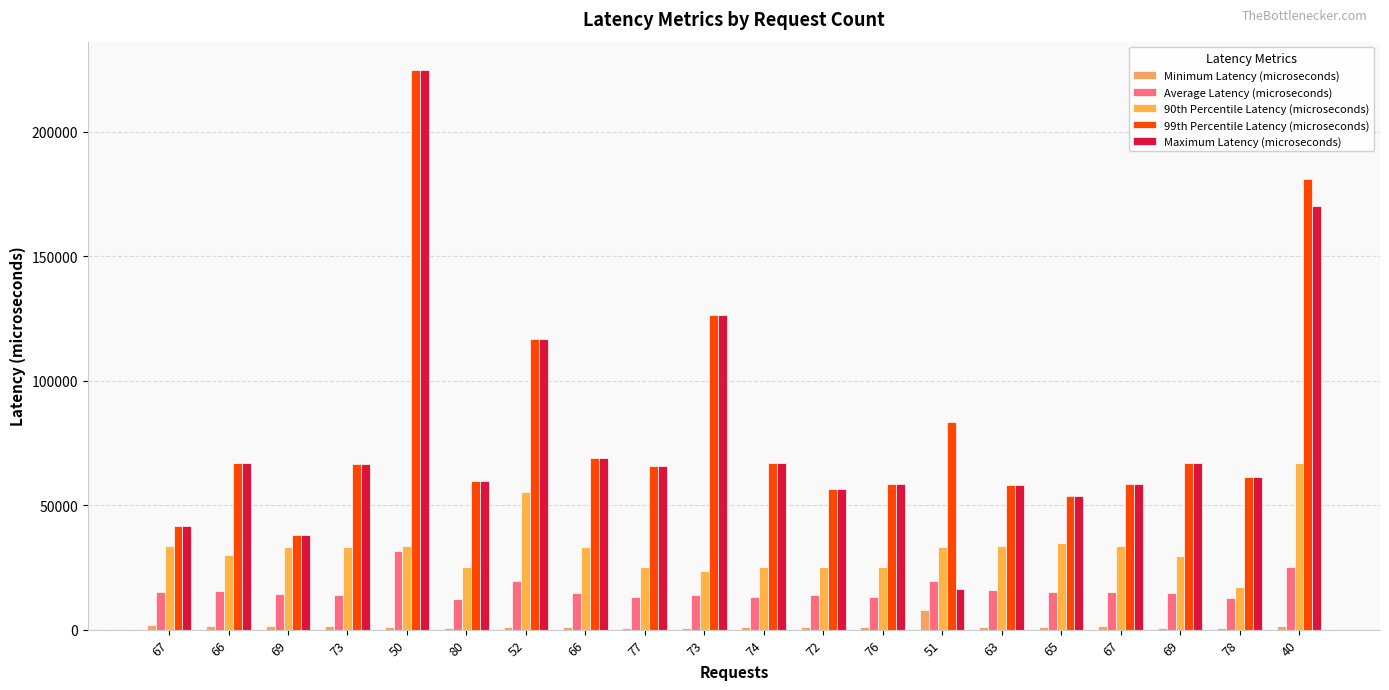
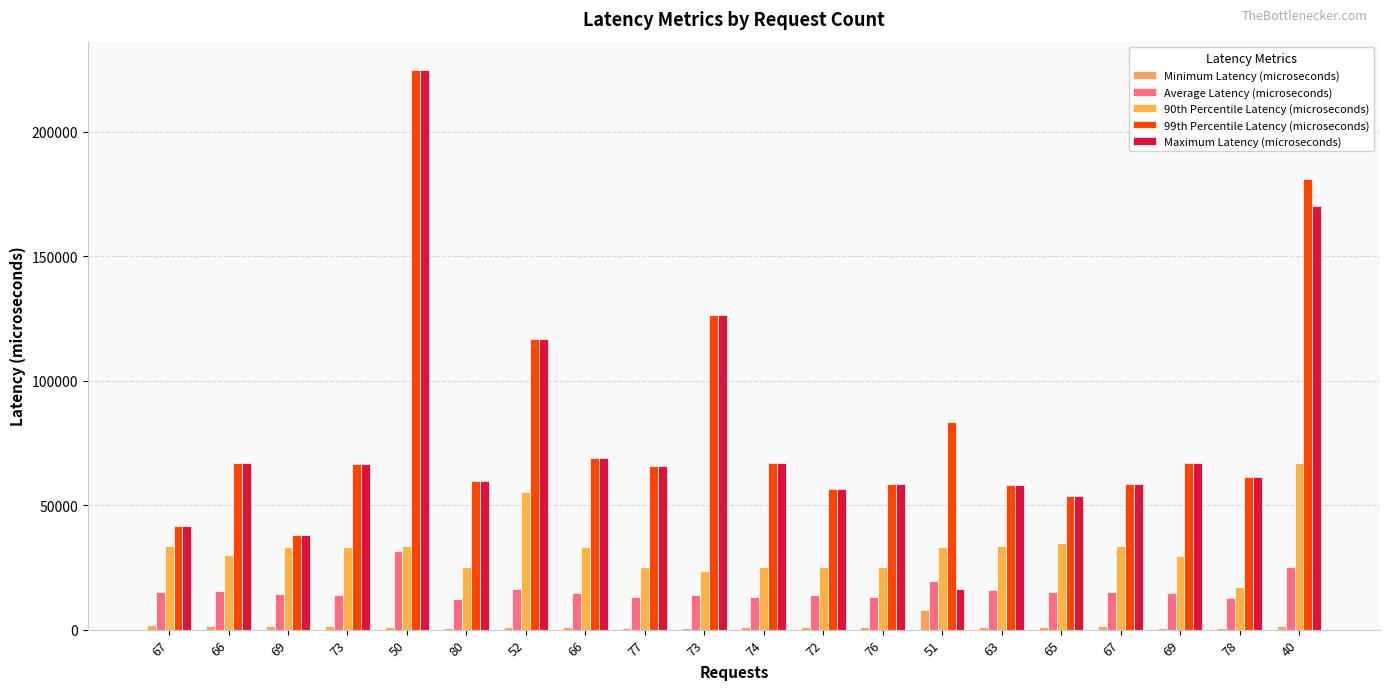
Average Latency (microseconds), 52: 19000 -> 16000
